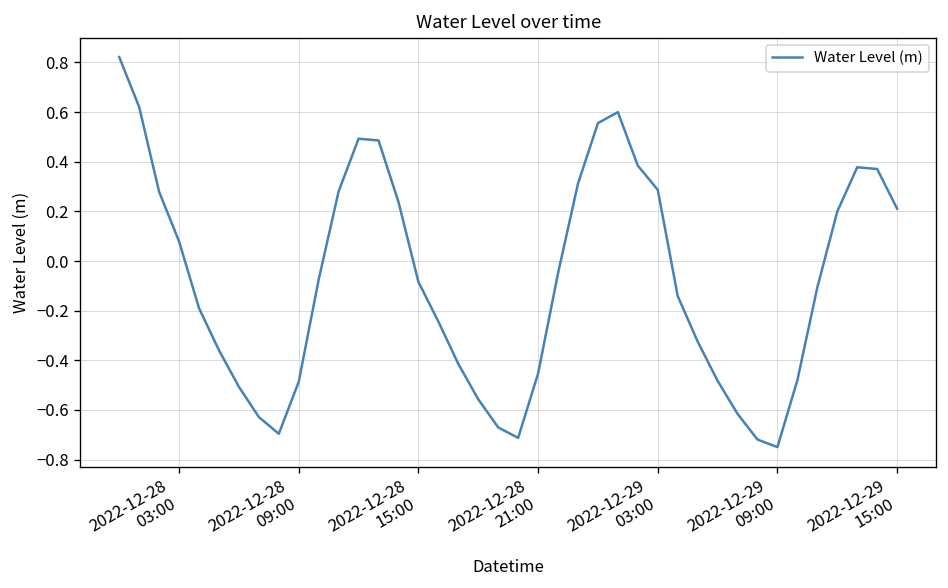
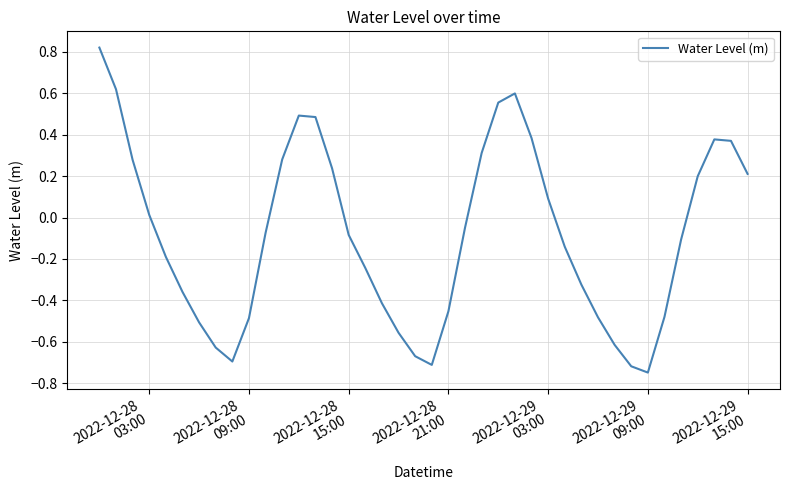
2022-12-28 03:00: 0.08 -> 0.01
2022-12-29 03:00: 0.29 -> 0.09
